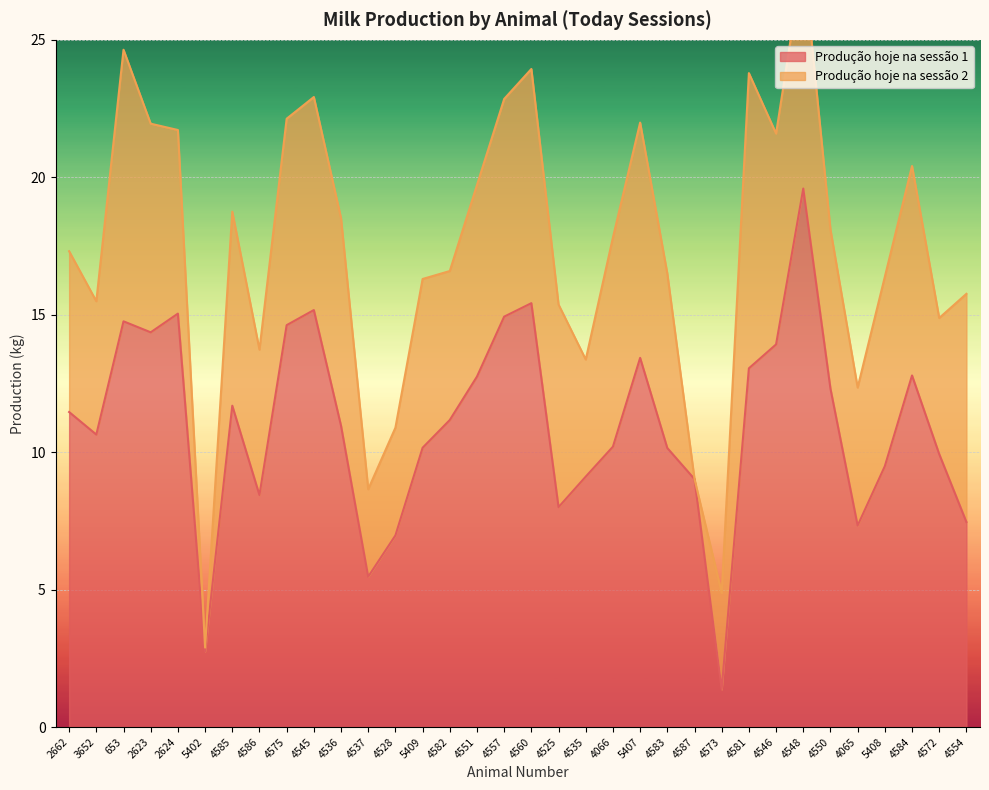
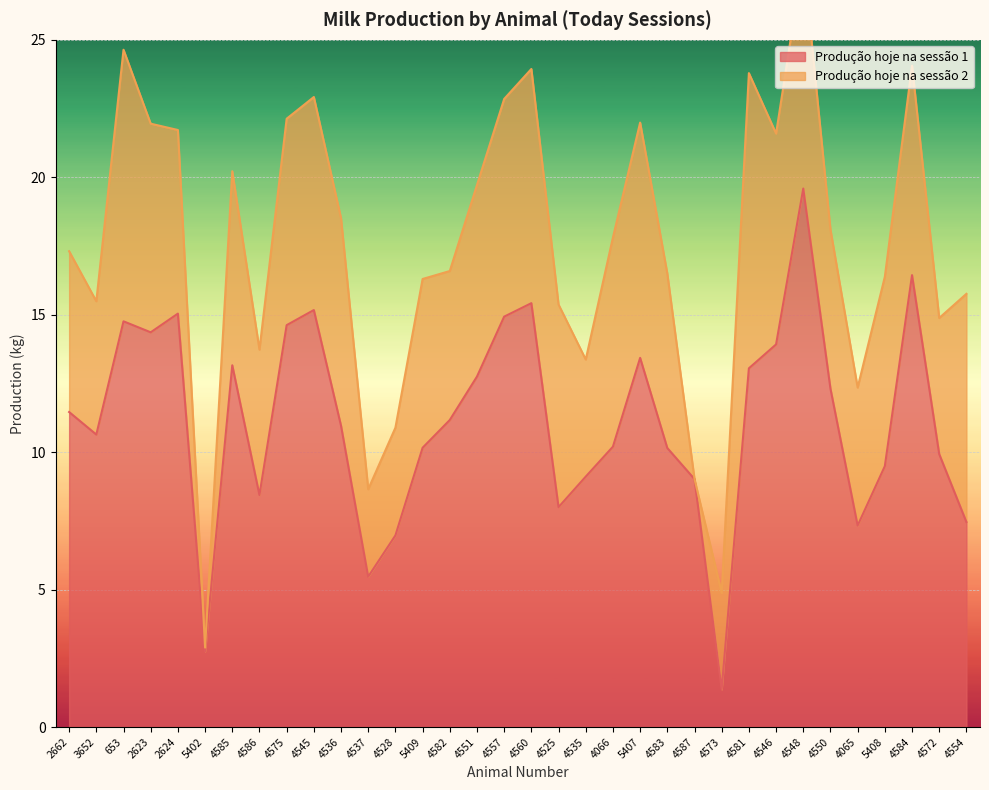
Produção hoje na sessão 1, 4585: 11.7 -> 13.2
Produção hoje na sessão 1, 4584: 12.8 -> 16.4
